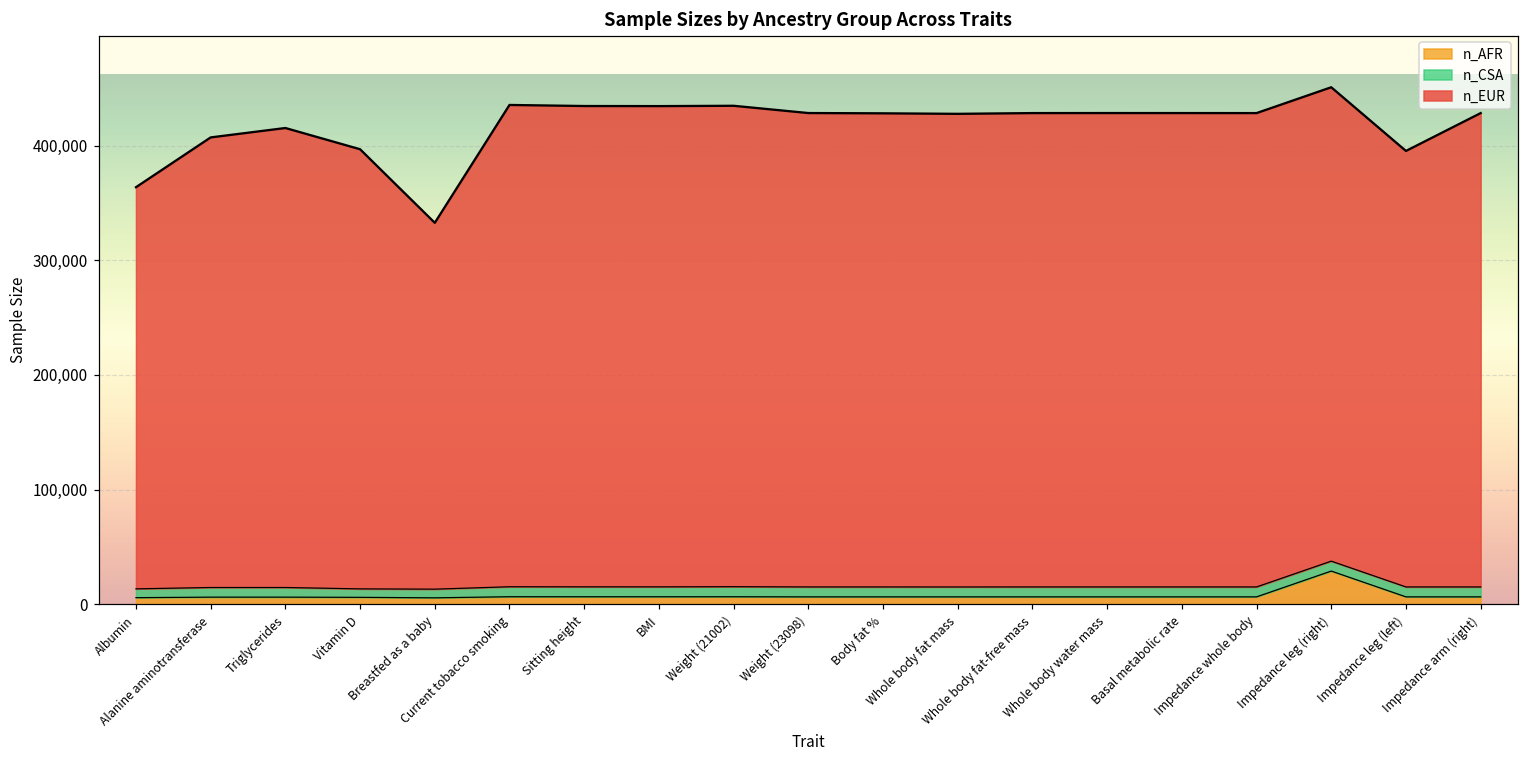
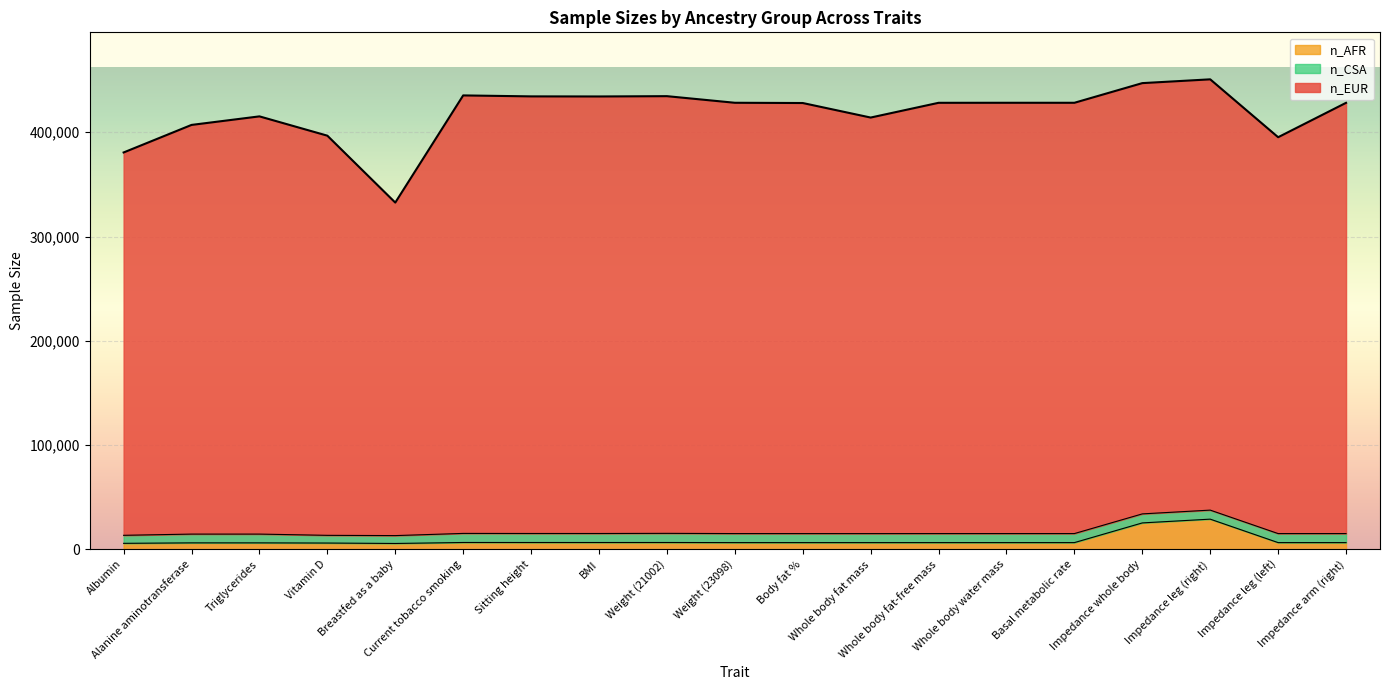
n_EUR, Albumin: 350,000 -> 367,000
n_EUR, Whole body fat mass: 413,000 -> 399,000
n_AFR, Impedance whole body: 6,000 -> 25,000
